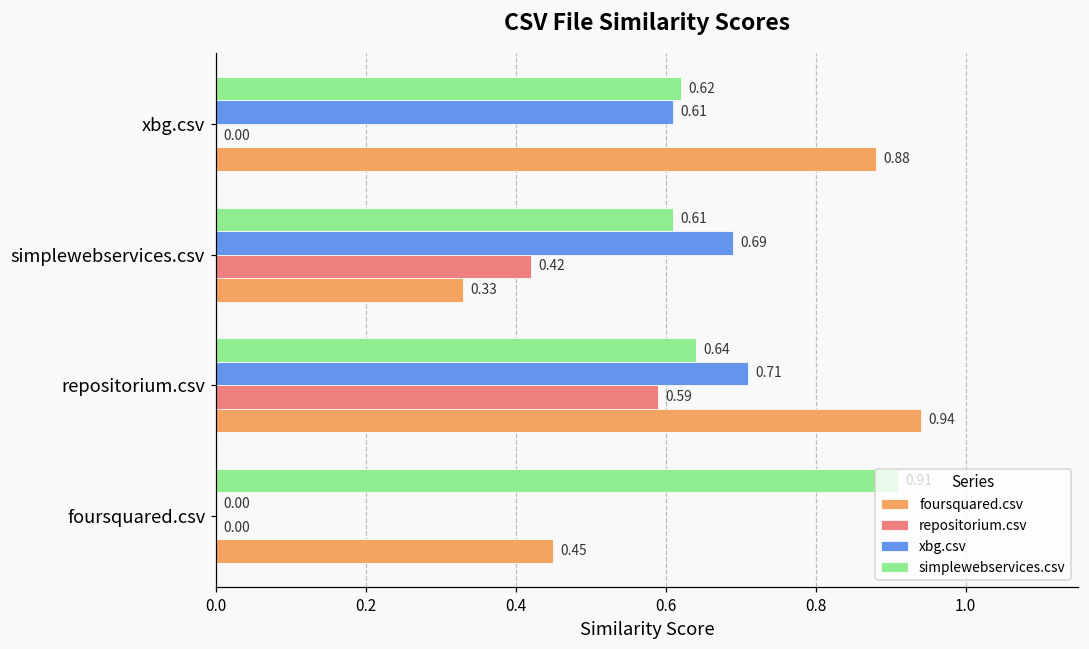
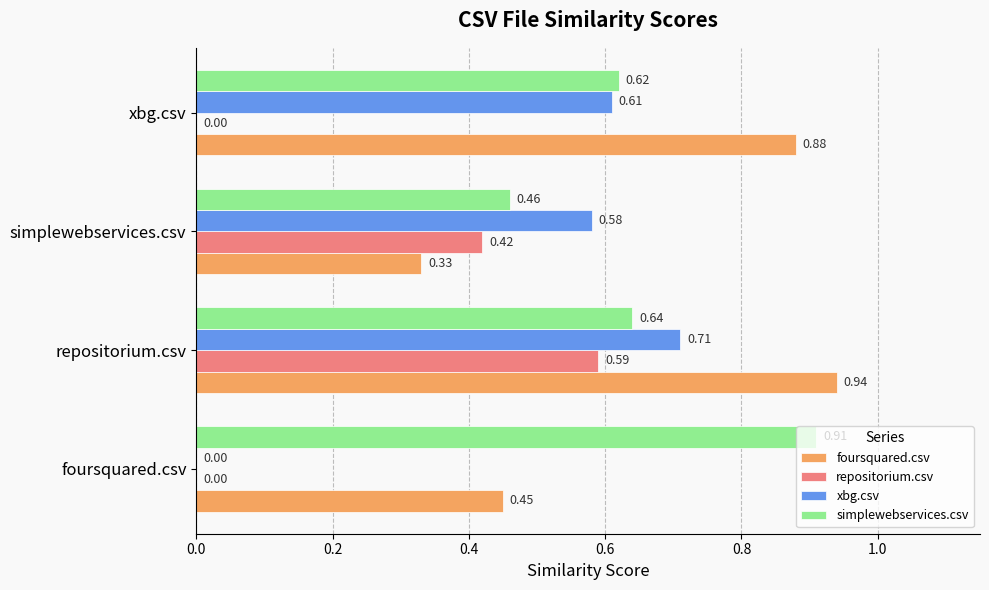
simplewebservices.csv, simplewebservices.csv: 0.61 -> 0.46
xbg.csv, simplewebservices.csv: 0.69 -> 0.58
